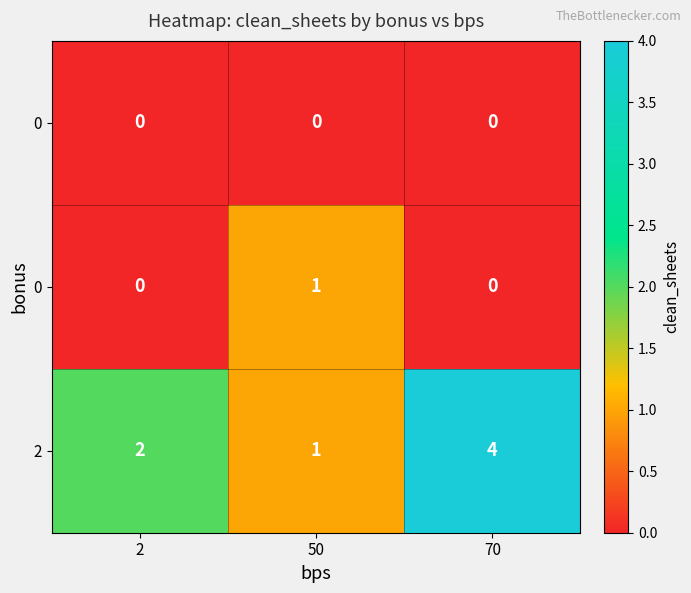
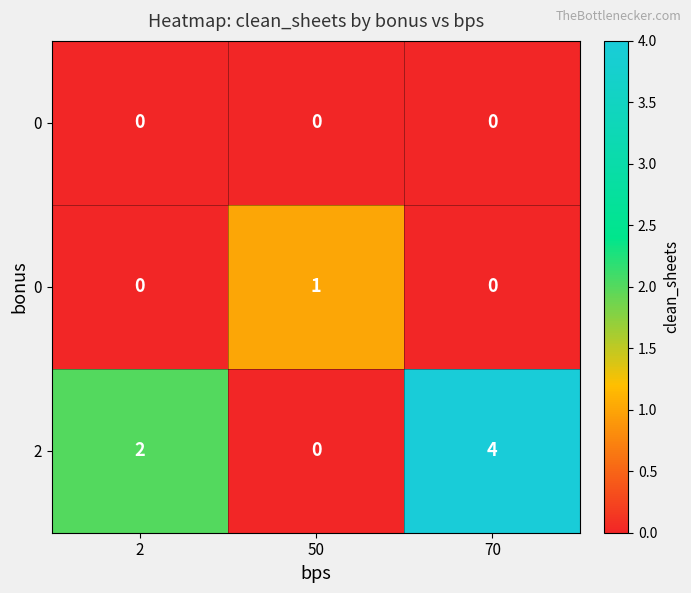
2, 50: 1 -> 0
